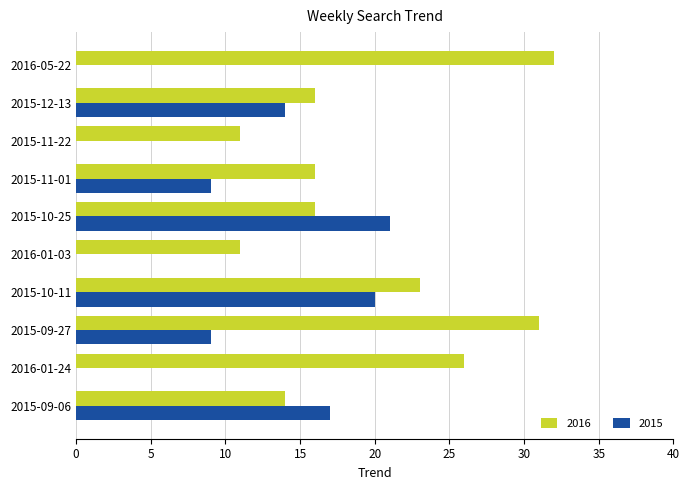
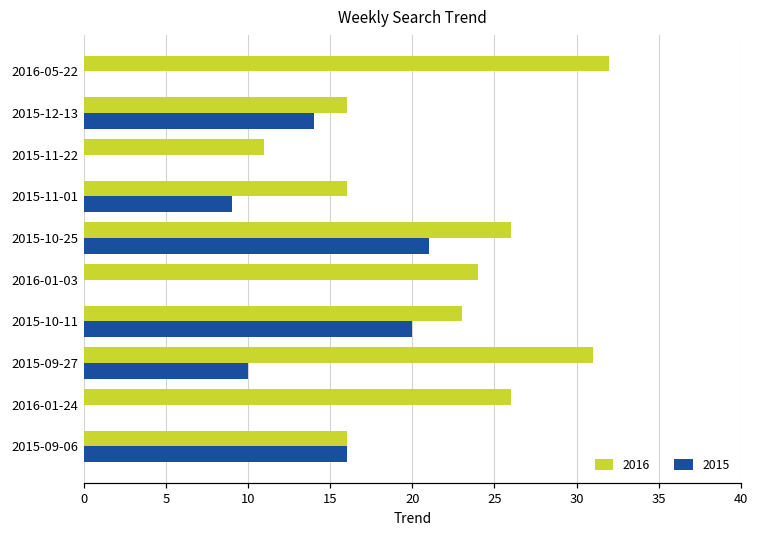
2016, 2015-10-25: 16 -> 26
2016, 2016-01-03: 11 -> 24
2015, 2015-09-27: 9 -> 10
2016, 2015-09-06: 14 -> 16
2015, 2015-09-06: 17 -> 16
